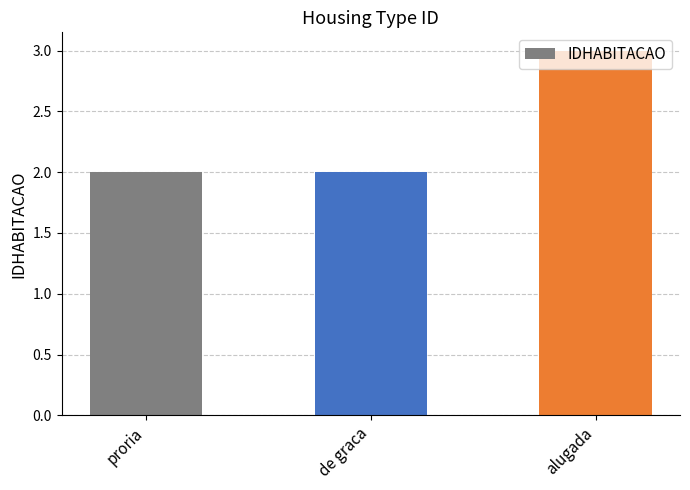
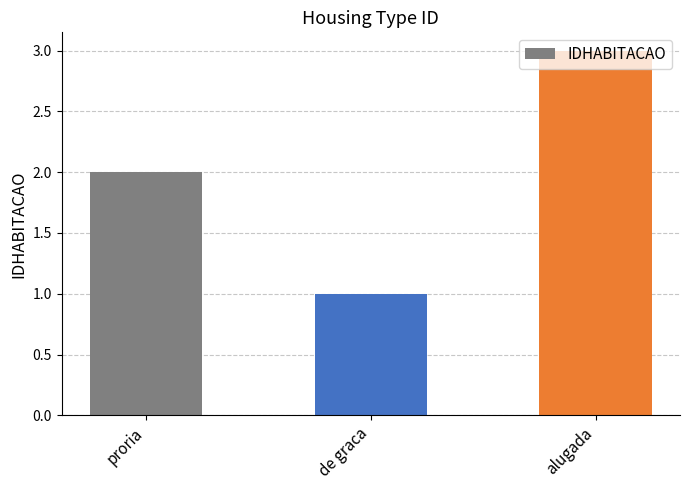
de graca: 2 -> 1
